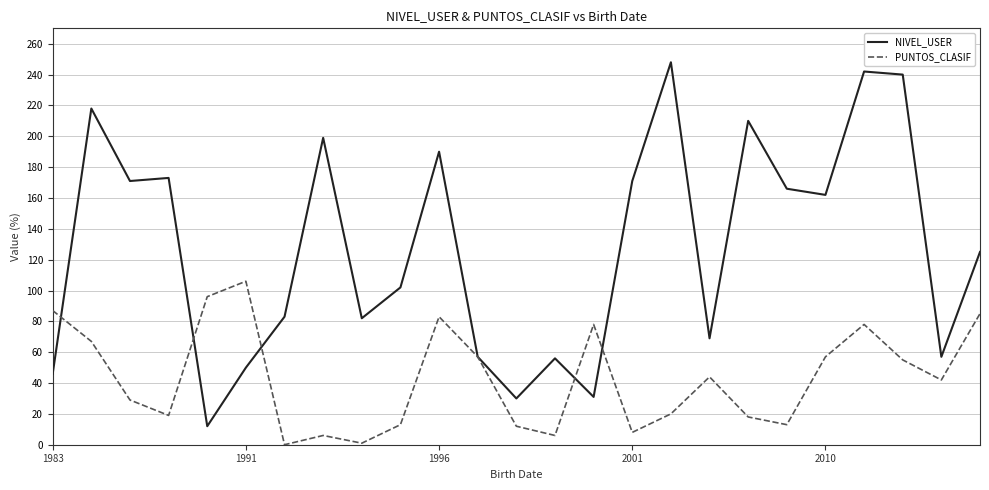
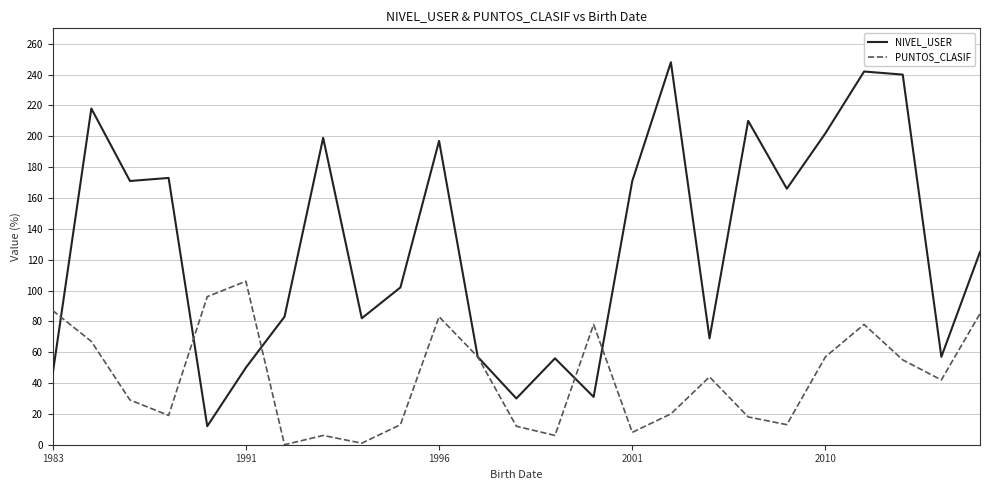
NIVEL_USER, 1996: 190 -> 197
NIVEL_USER, 2010: 162 -> 202
